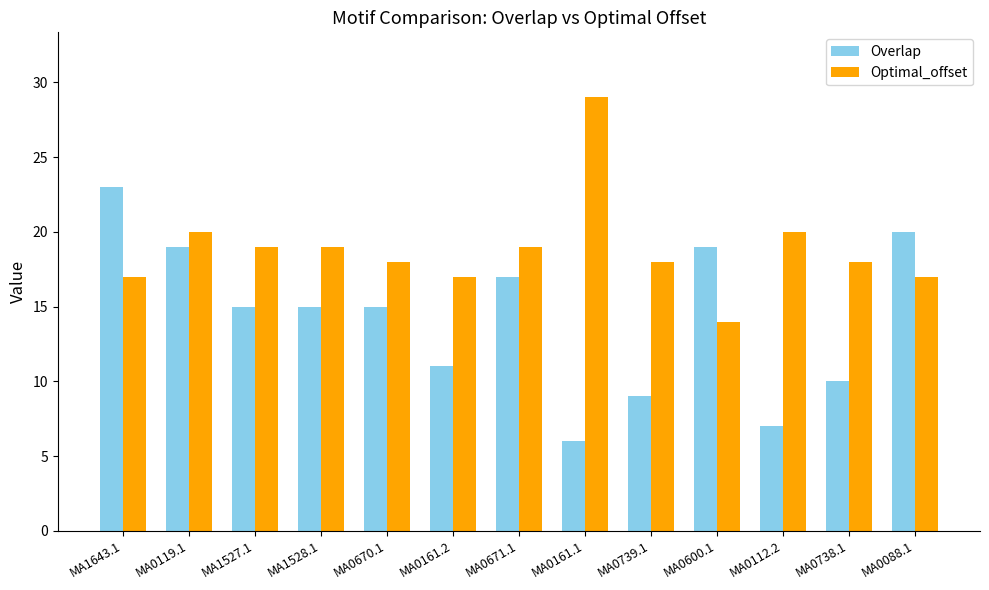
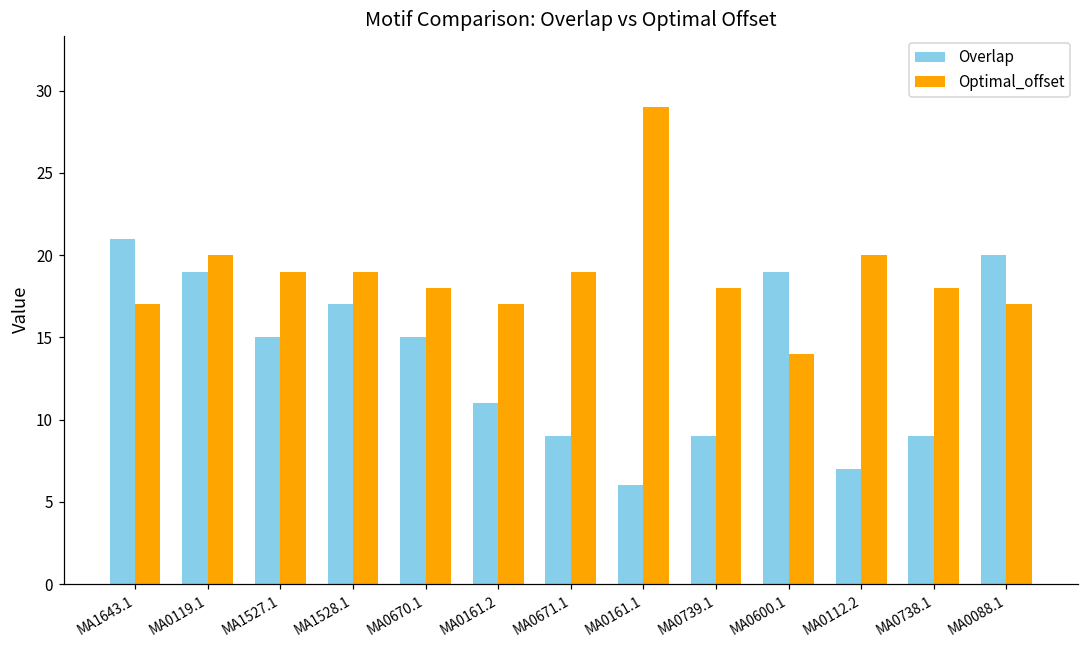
Overlap, MA1643.1: 23 -> 21
Overlap, MA1528.1: 15 -> 17
Overlap, MA0671.1: 17 -> 9
Overlap, MA0738.1: 10 -> 9
